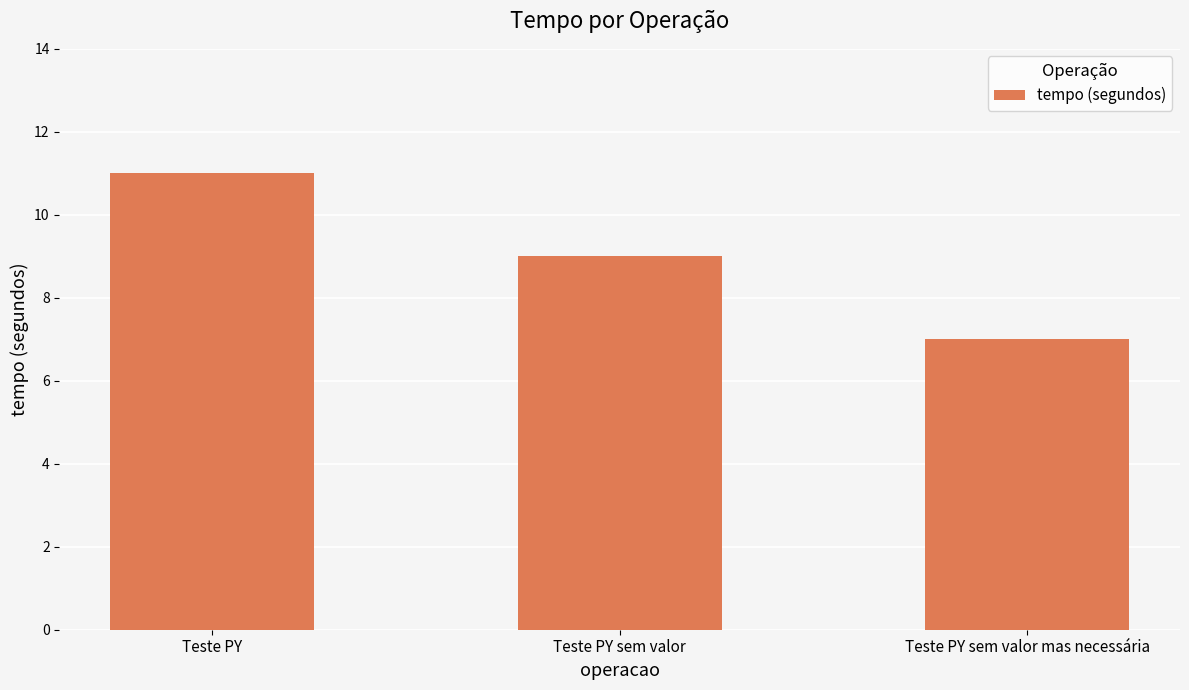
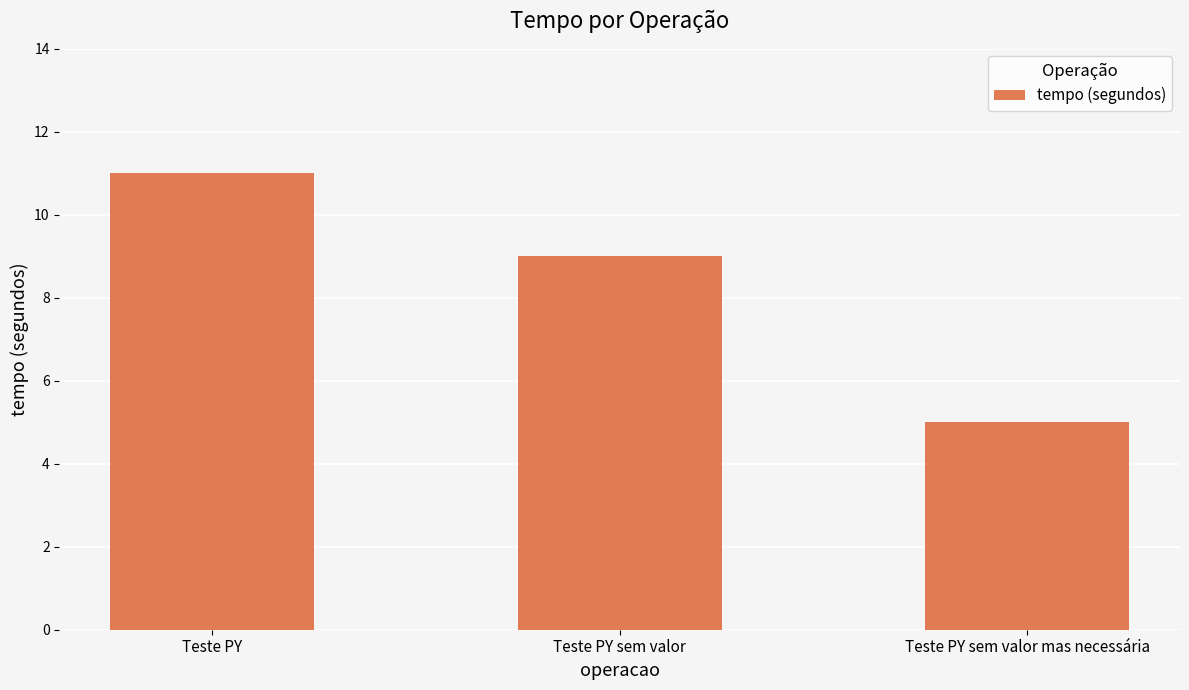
Teste PY sem valor mas necessária: 7 -> 5
